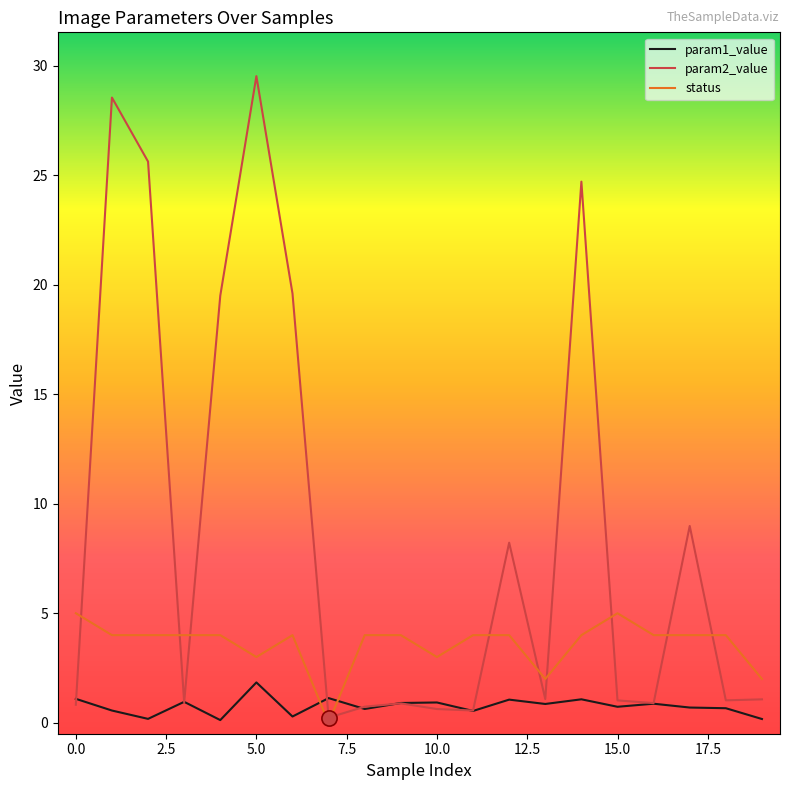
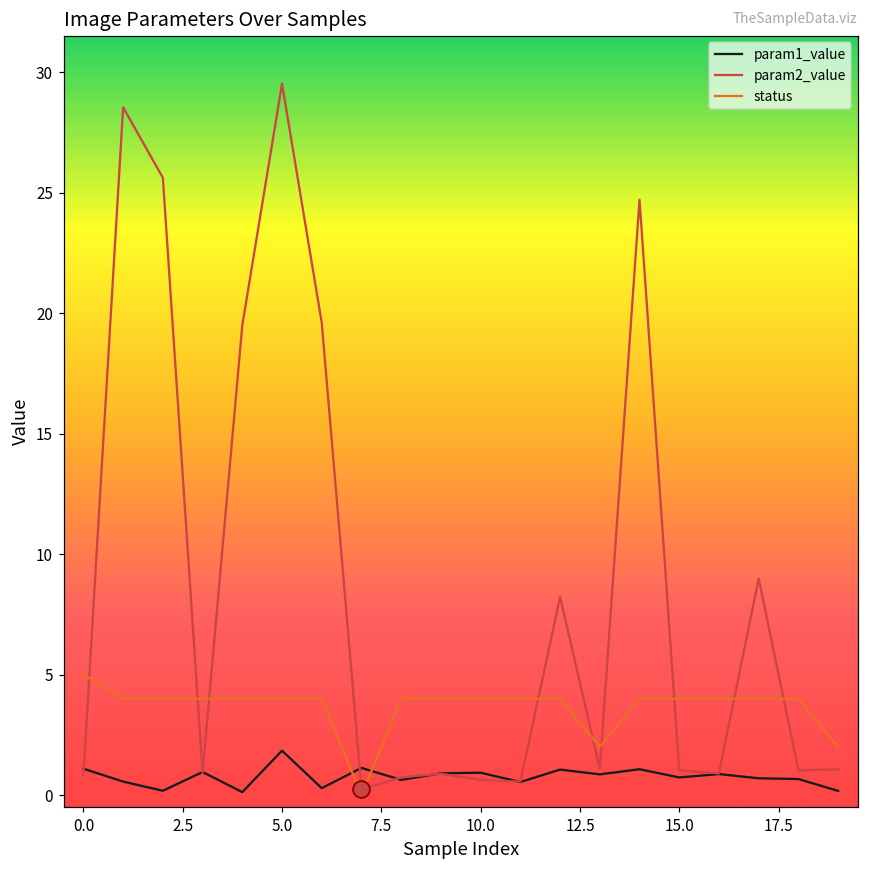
status, 5.0: 3 -> 4
status, 10.0: 3 -> 4
status, 15.0: 5 -> 4
